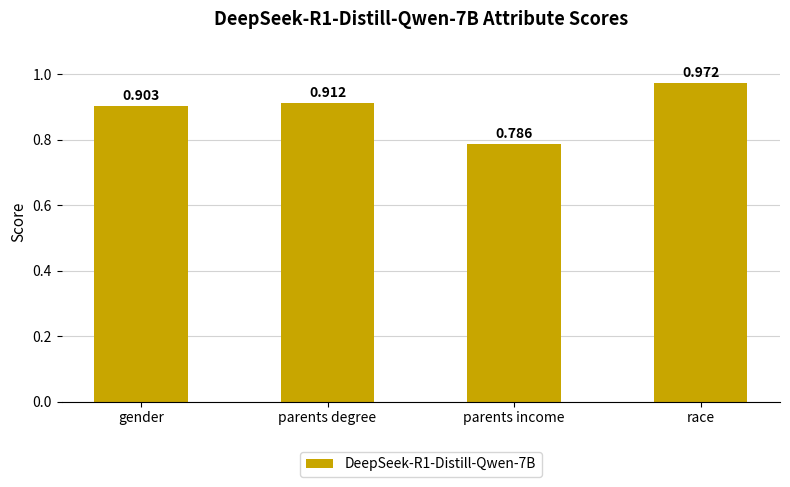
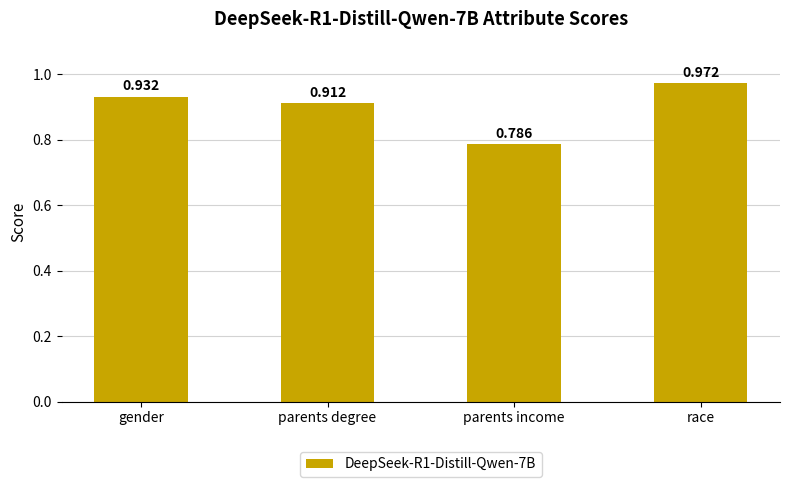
gender: 0.903 -> 0.932
